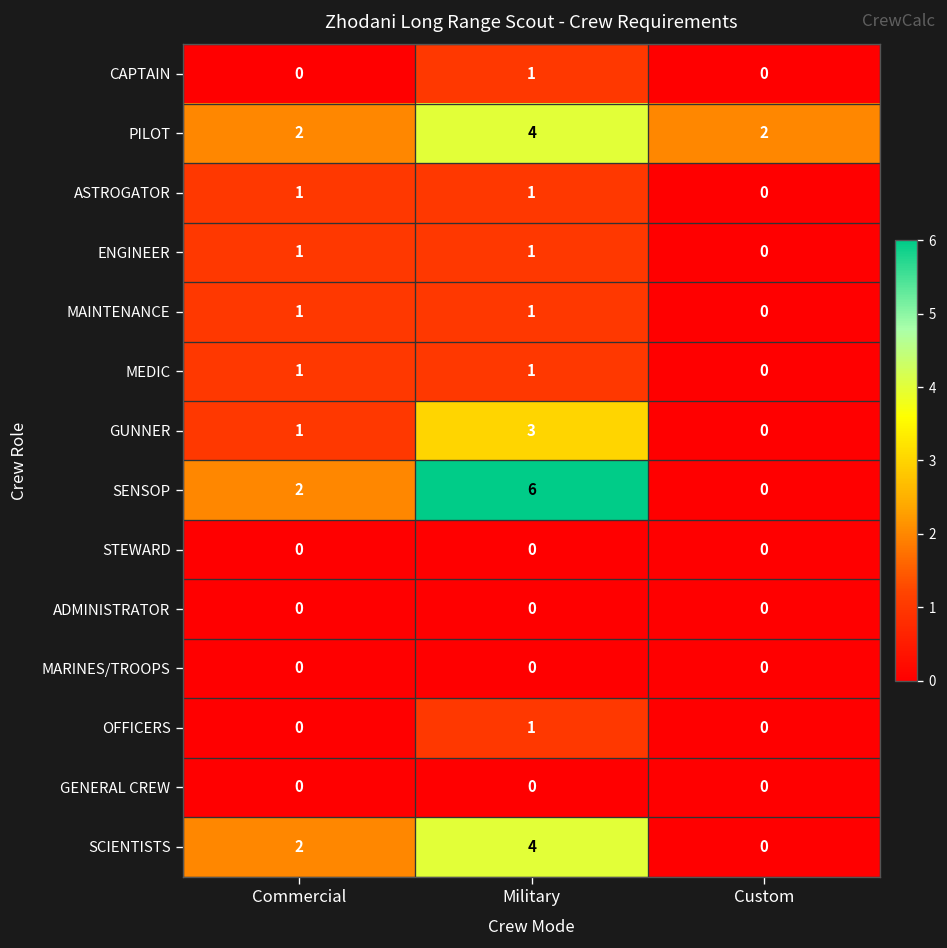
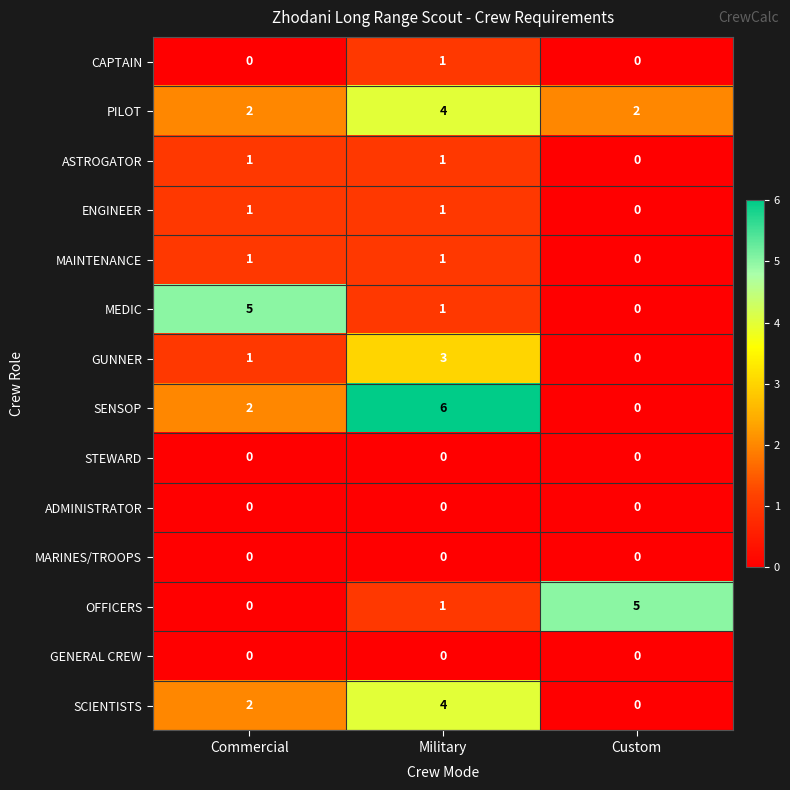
MEDIC, Commercial: 1 -> 5
OFFICERS, Custom: 0 -> 5
